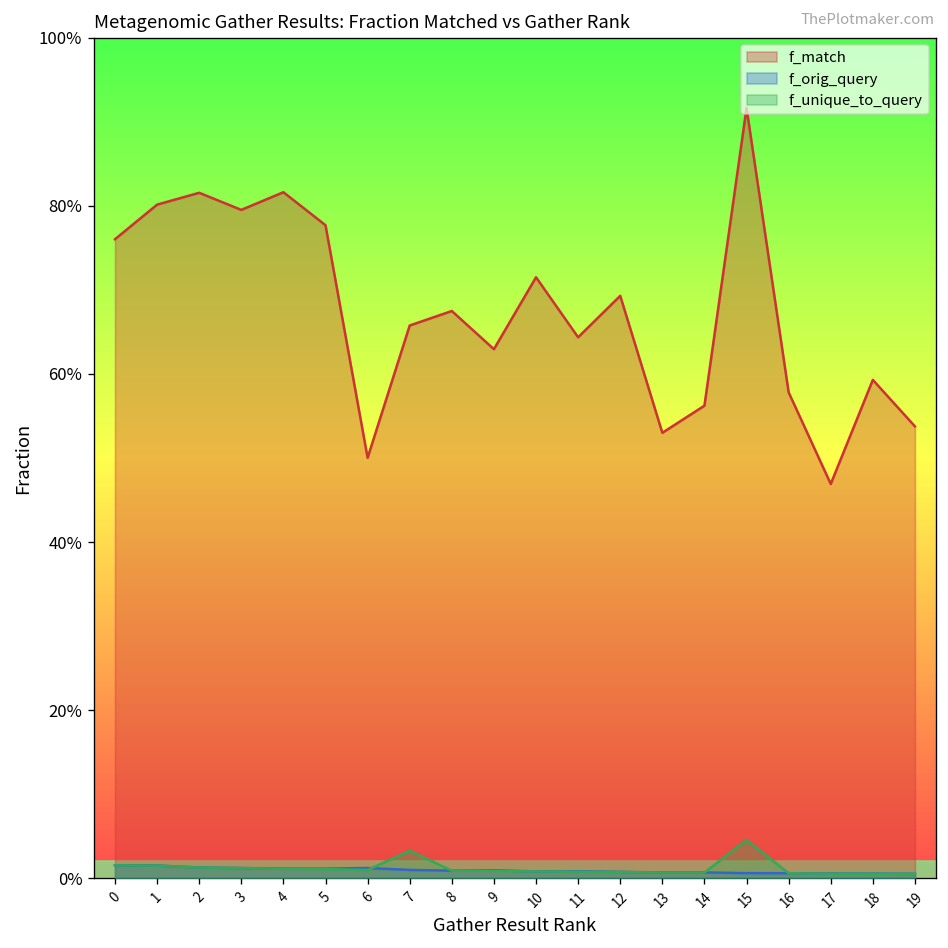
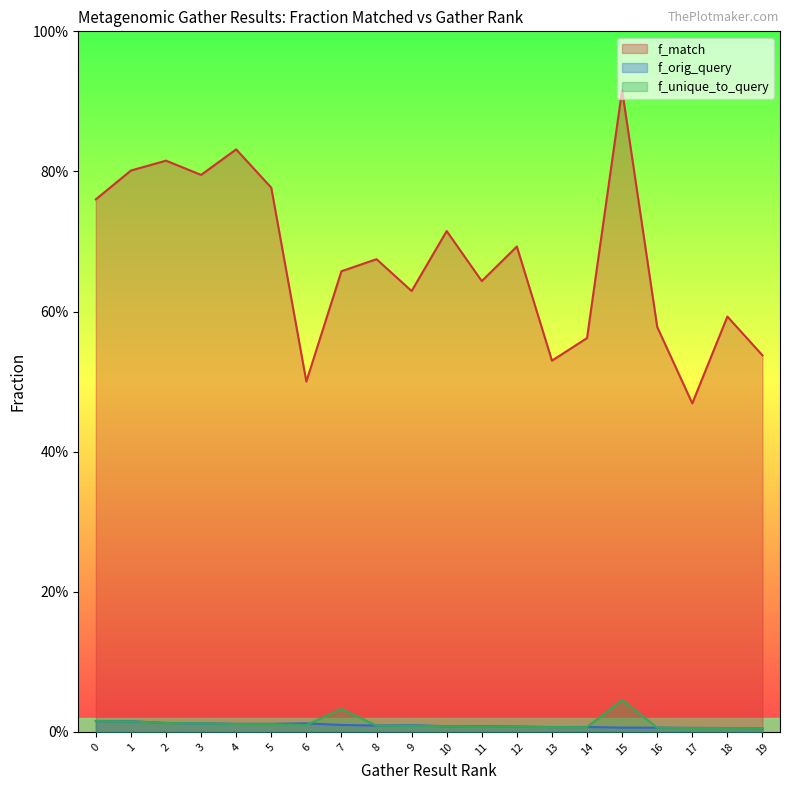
f_match, 4: 82% -> 83%
